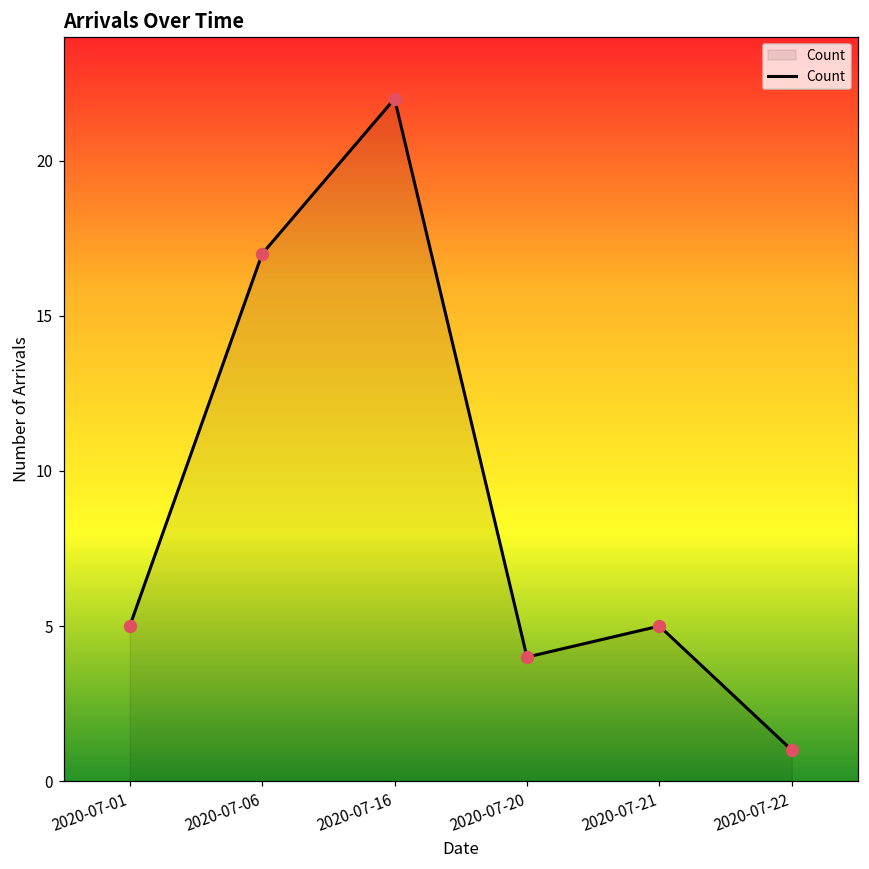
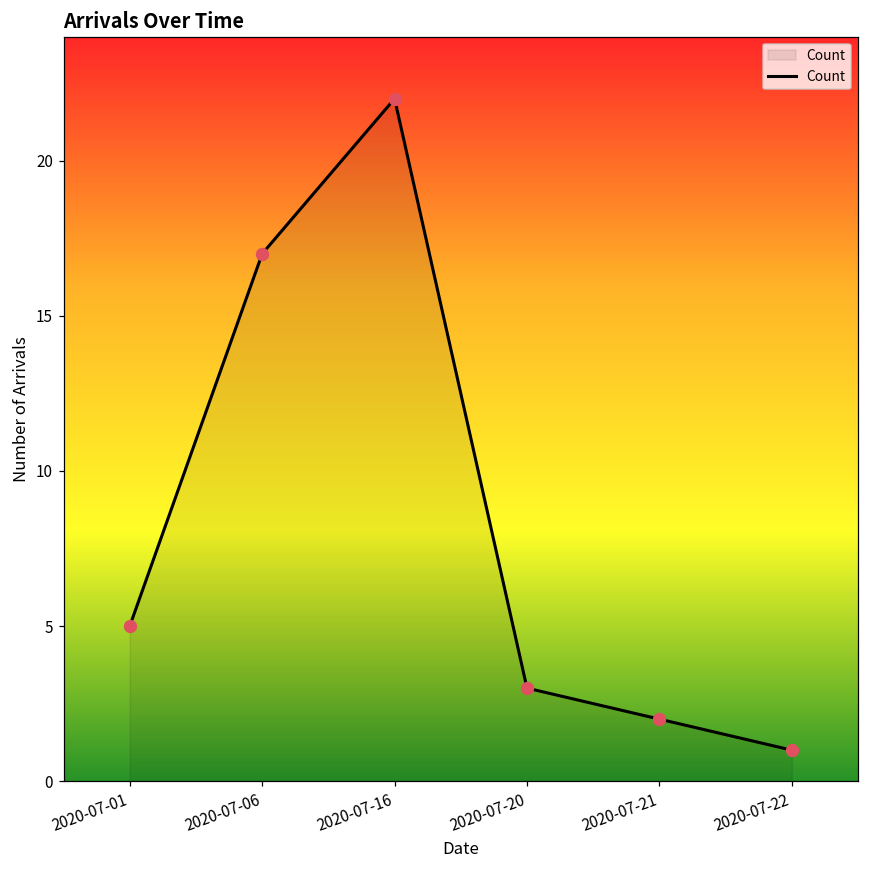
2020-07-20: 4 -> 3
2020-07-21: 5 -> 2
